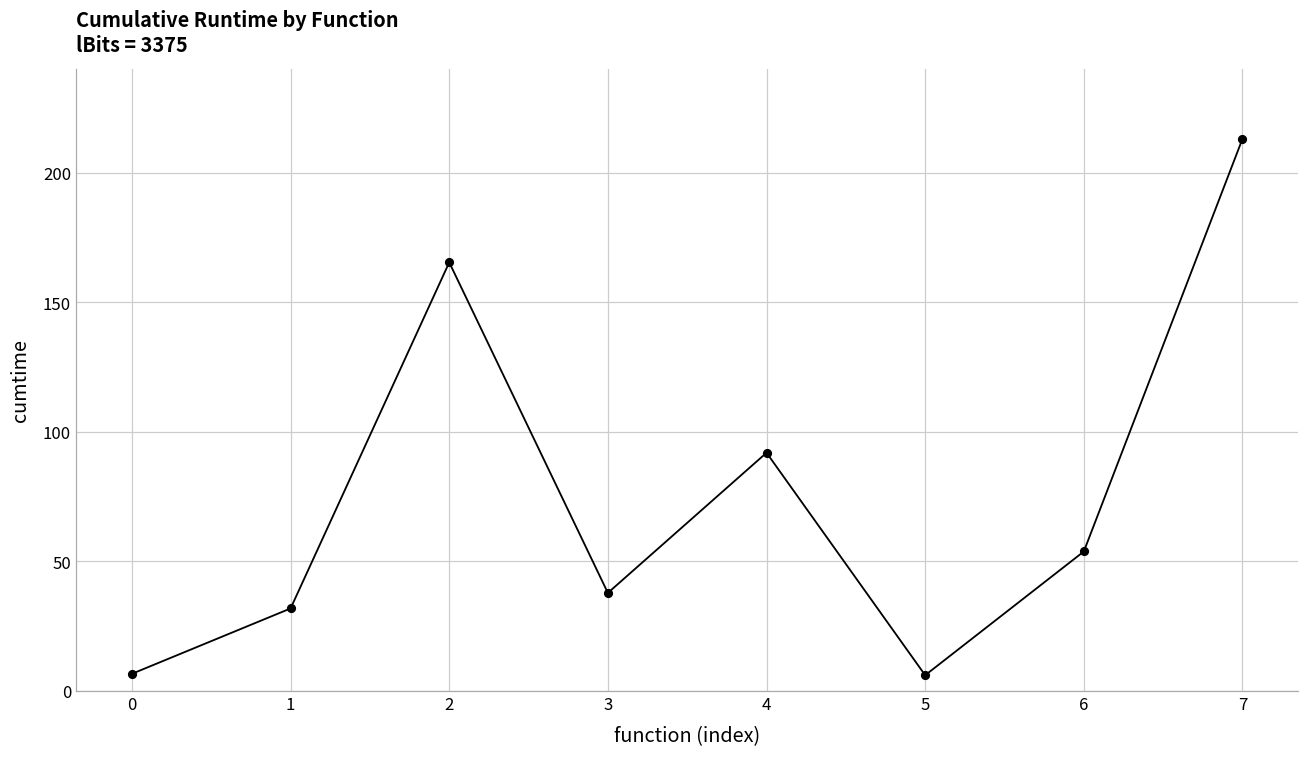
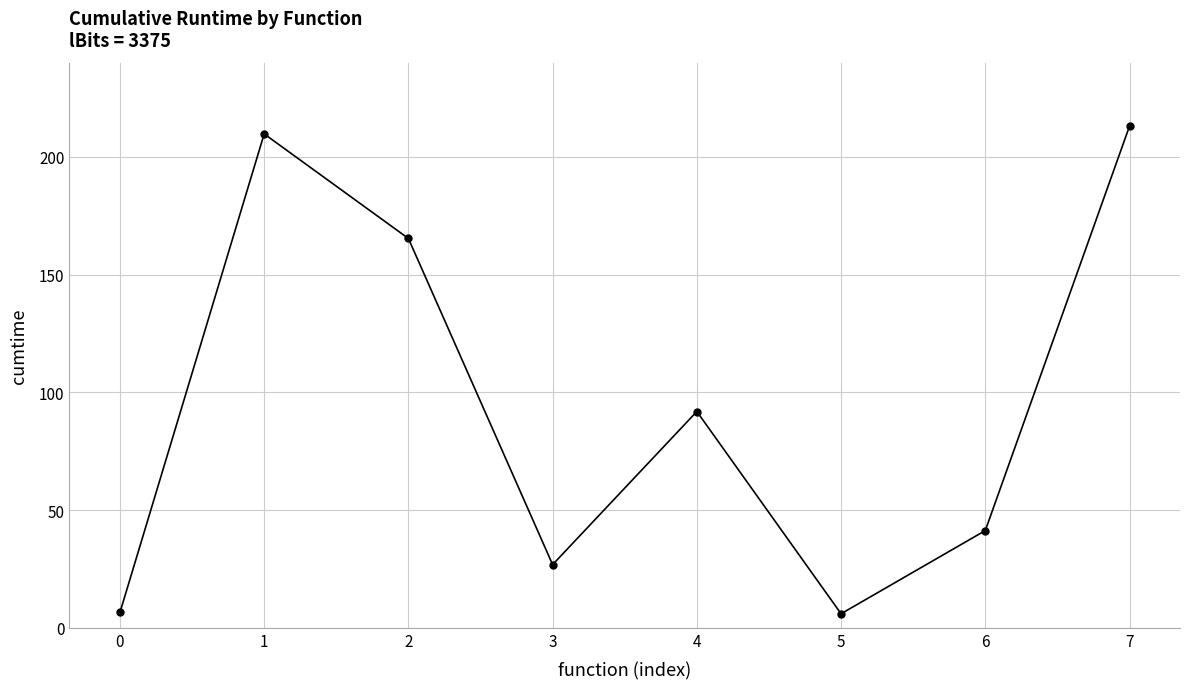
1: 32 -> 210
3: 38 -> 27
6: 54 -> 41
